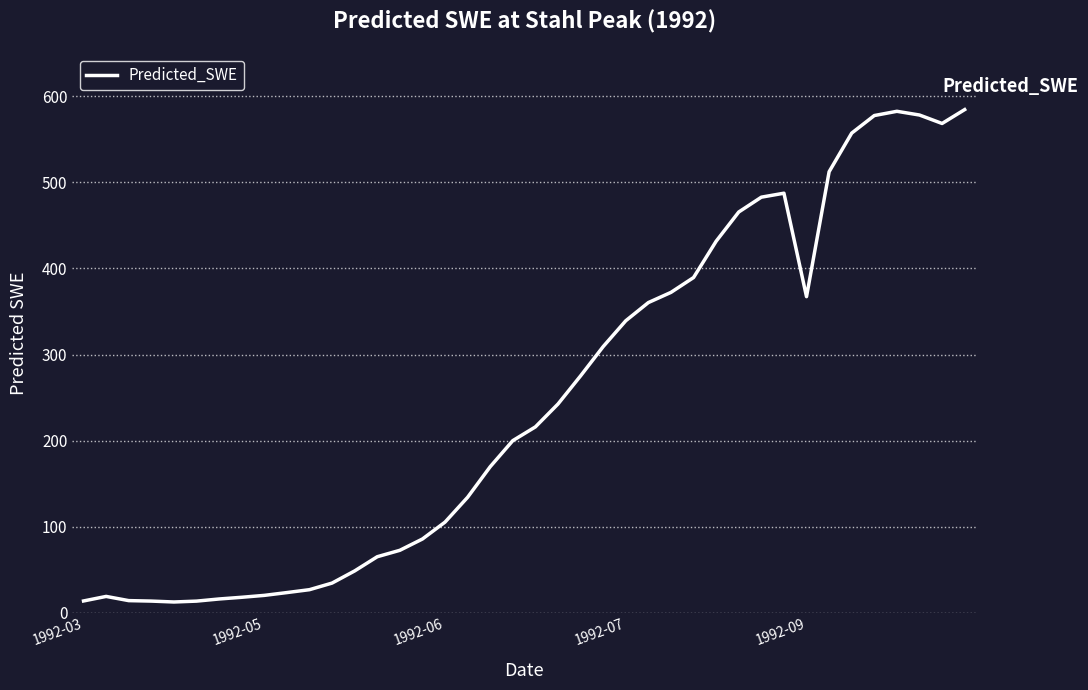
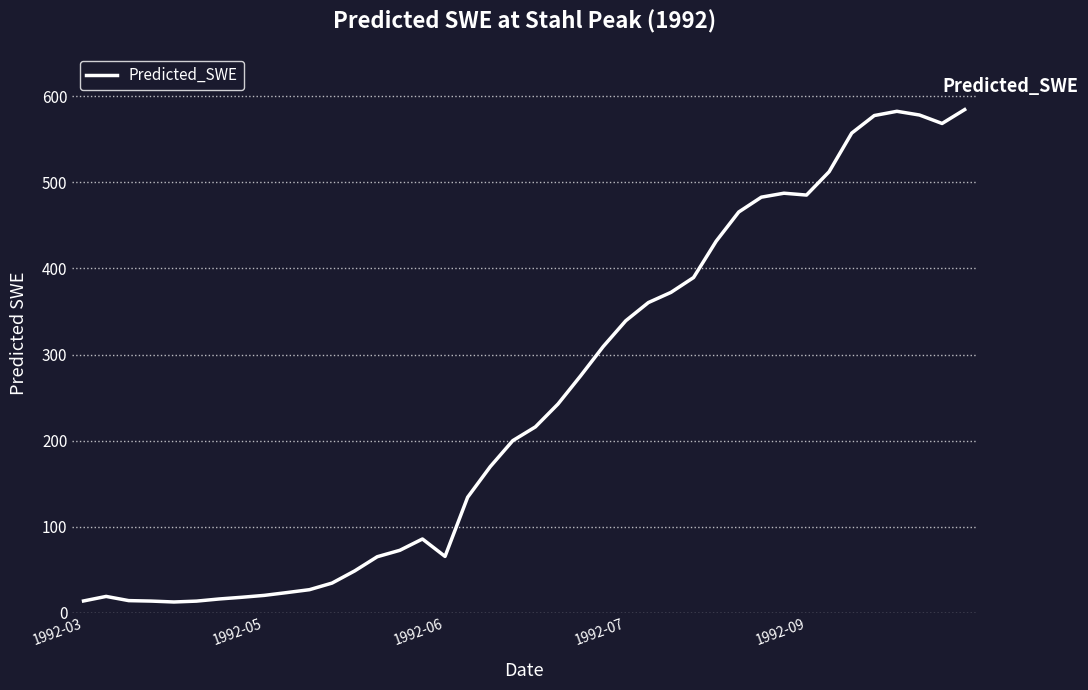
1992-06: 110 -> 70
1992-09: 370 -> 490
